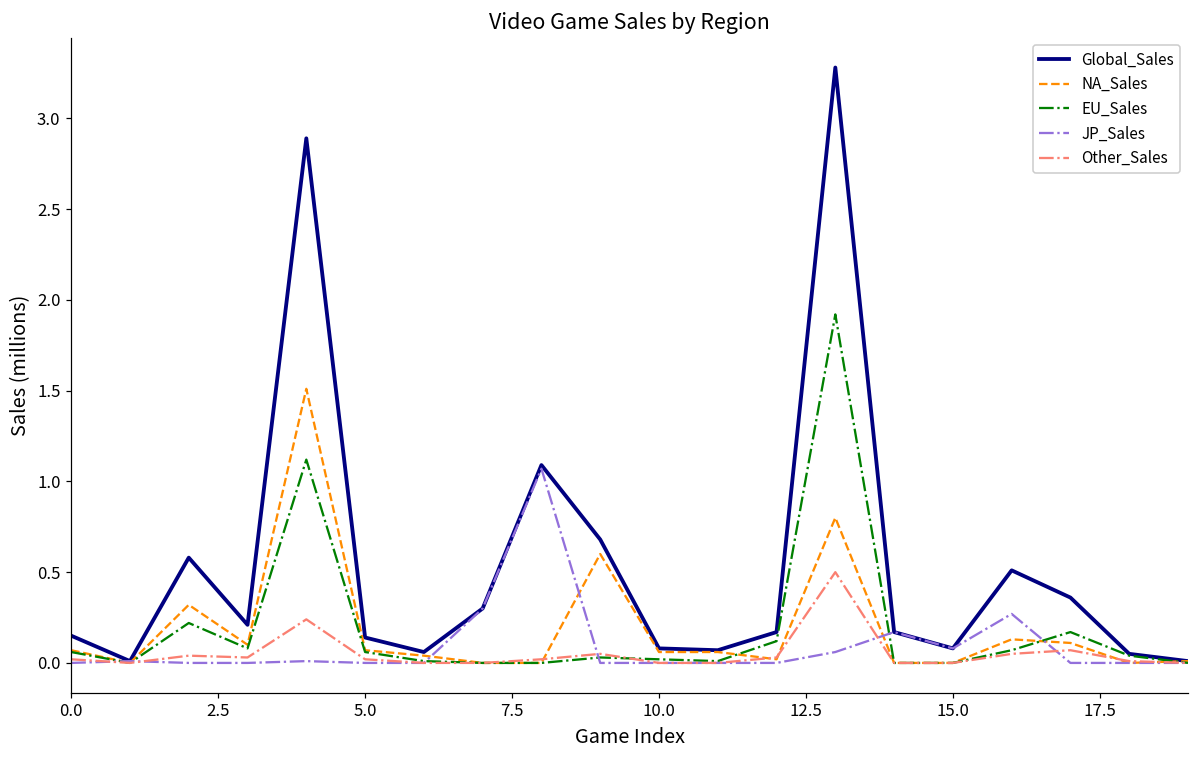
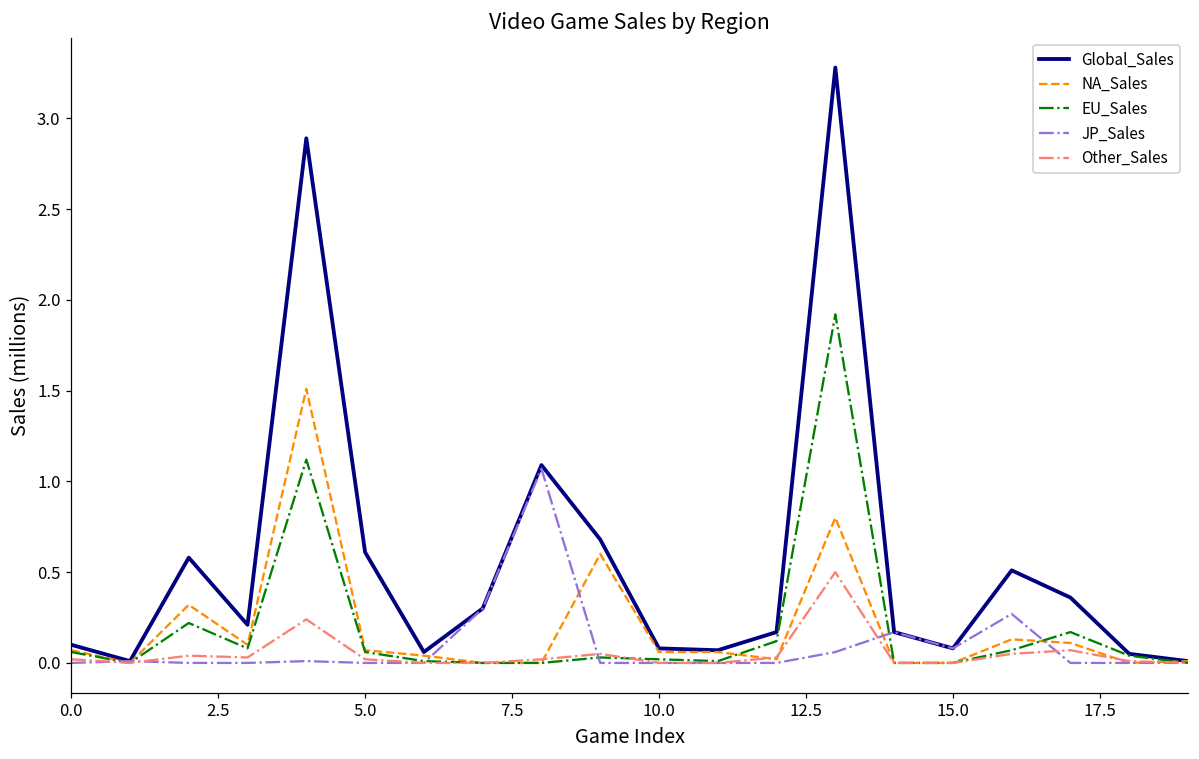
Global_Sales, 0.0: 0.15 -> 0.10
Global_Sales, 5.0: 0.14 -> 0.61
